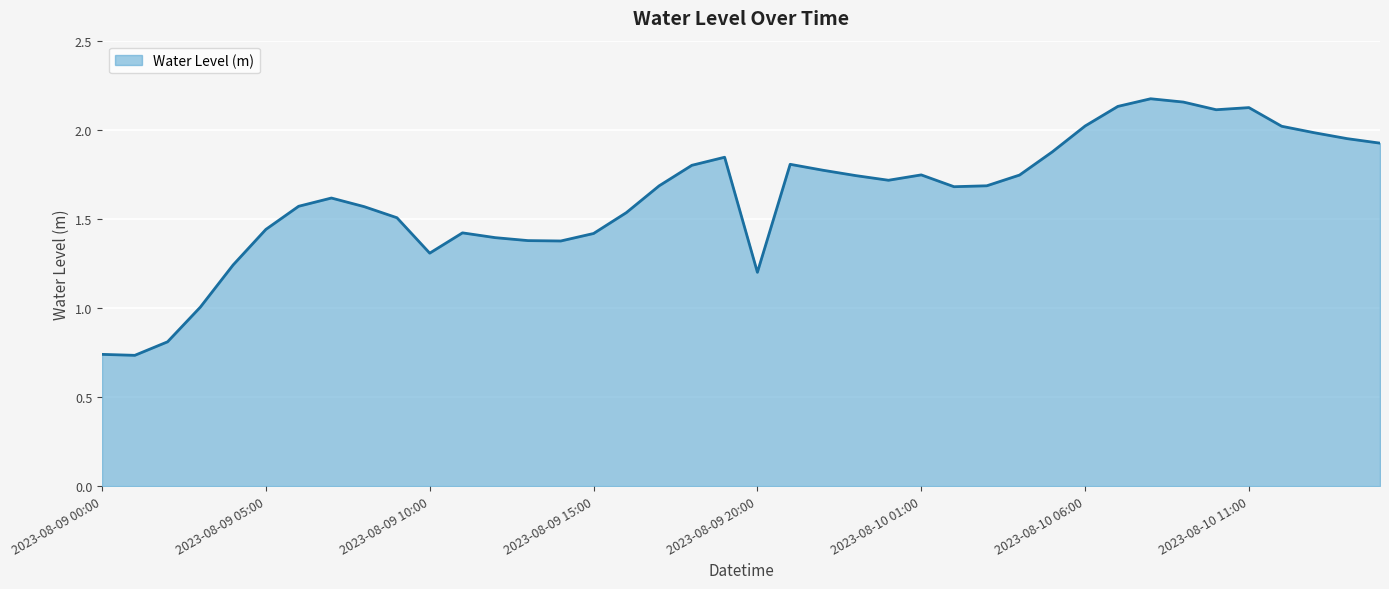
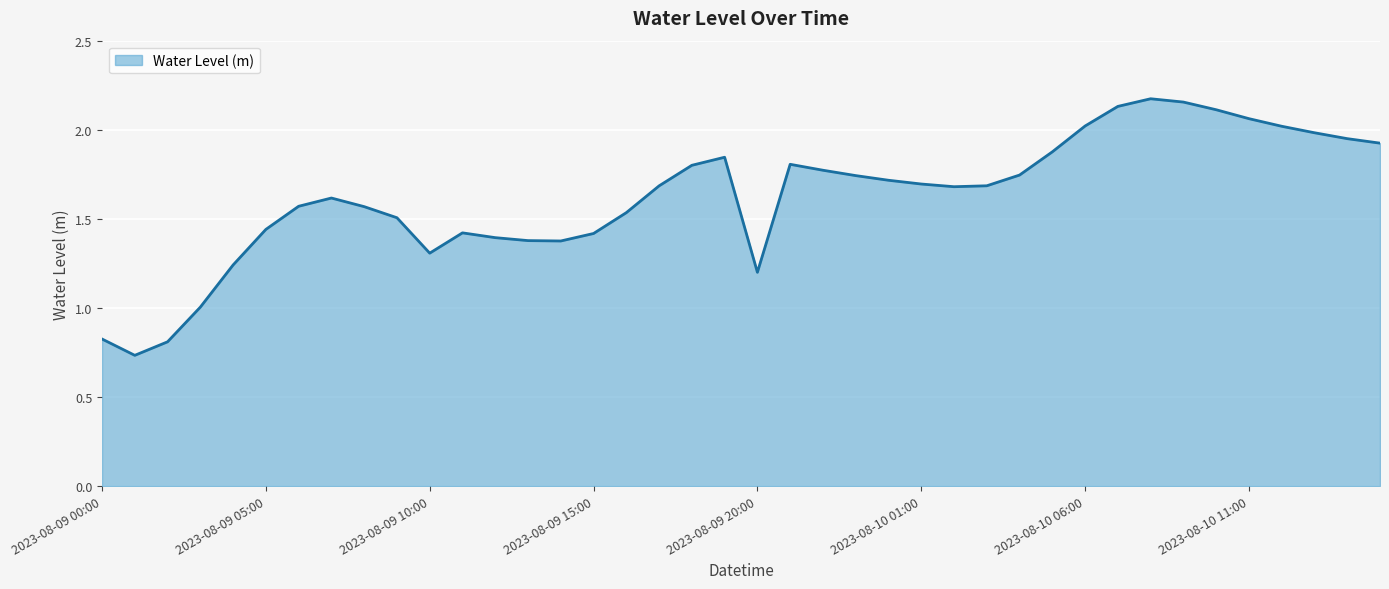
2023-08-09 00:00: 0.74 -> 0.83
2023-08-10 01:00: 1.75 -> 1.70
2023-08-10 11:00: 2.13 -> 2.07
